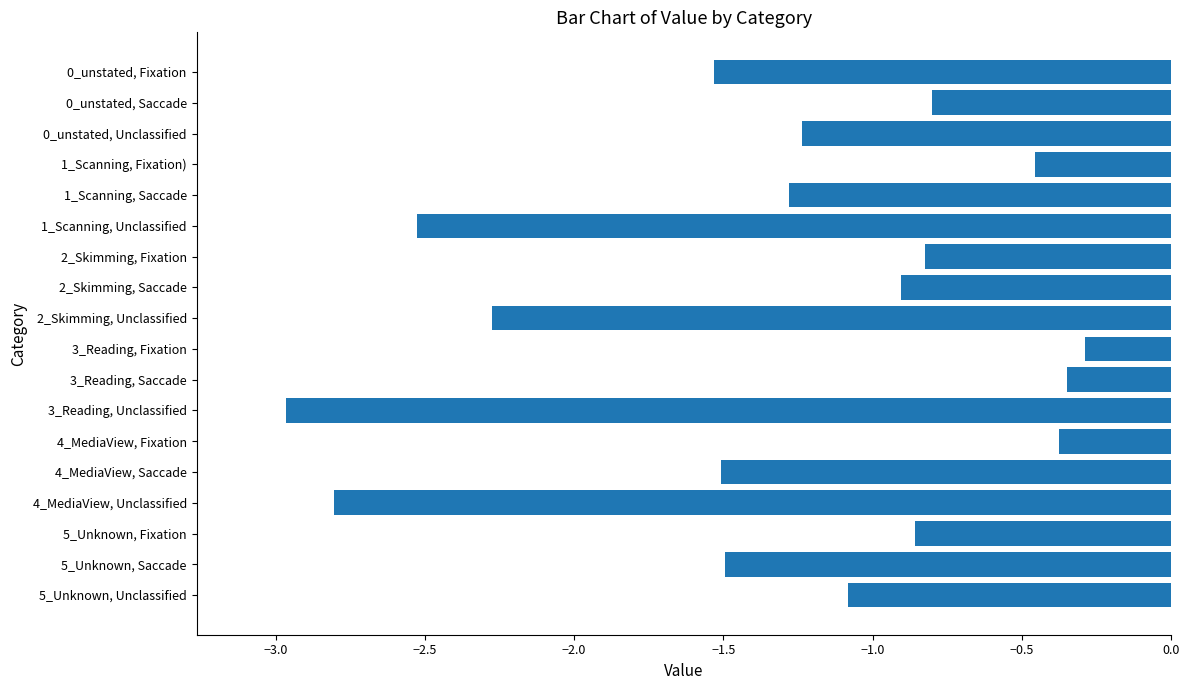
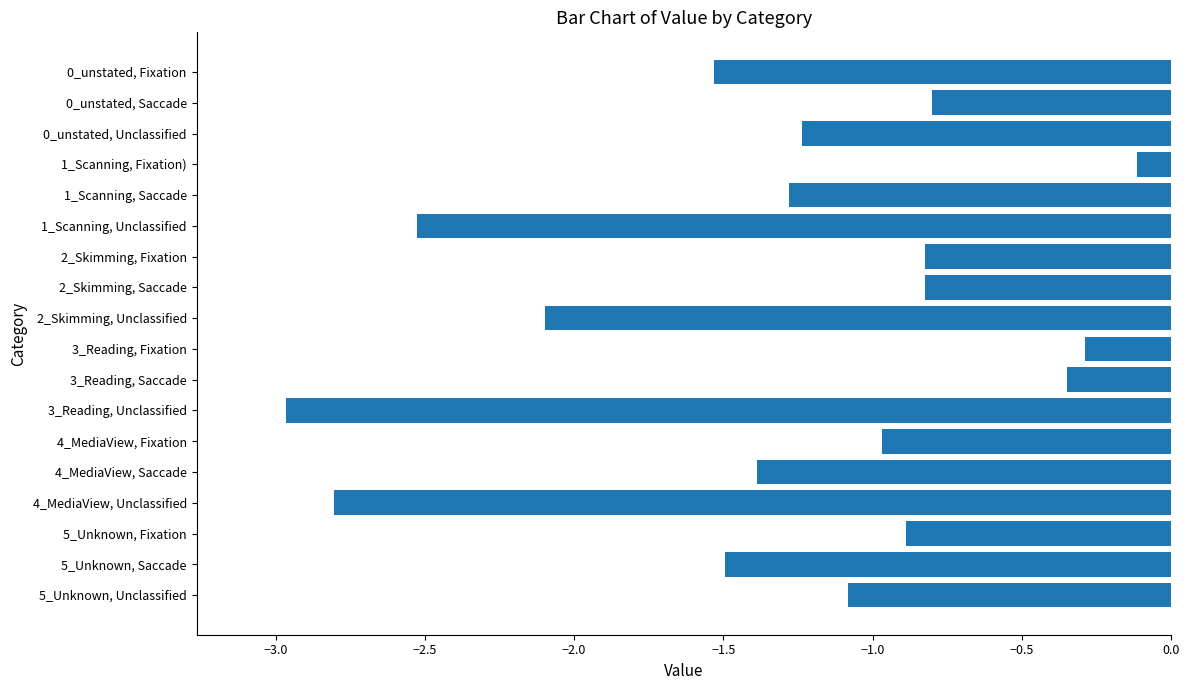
1_Scanning, Fixation): -0.46 -> -0.12
2_Skimming, Saccade: -0.90 -> -0.83
2_Skimming, Unclassified: -2.28 -> -2.10
4_MediaView, Fixation: -0.38 -> -0.97
4_MediaView, Saccade: -1.51 -> -1.39
5_Unknown, Fixation: -0.86 -> -0.89
